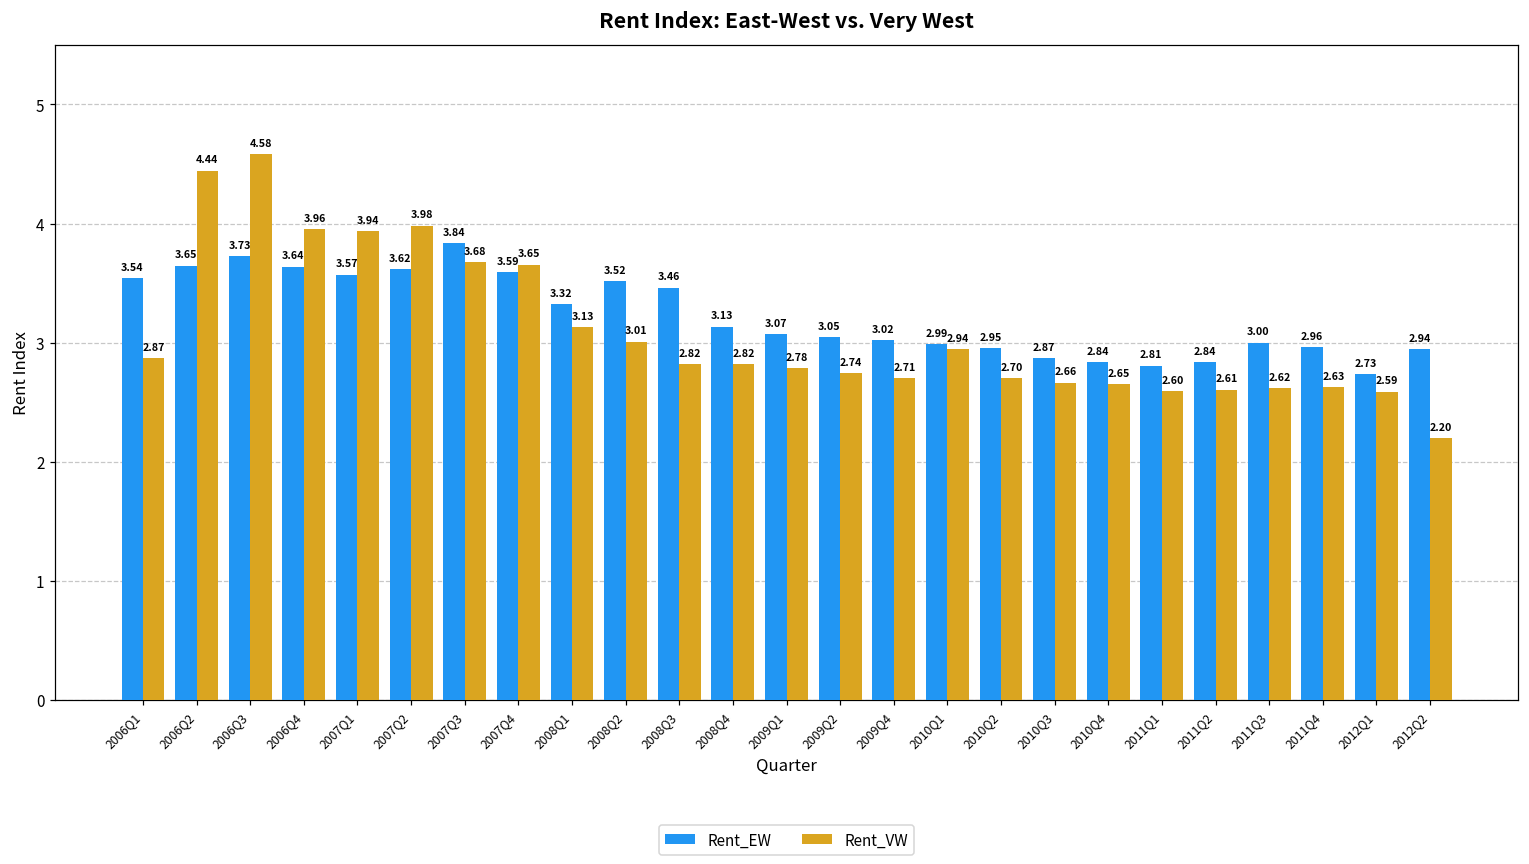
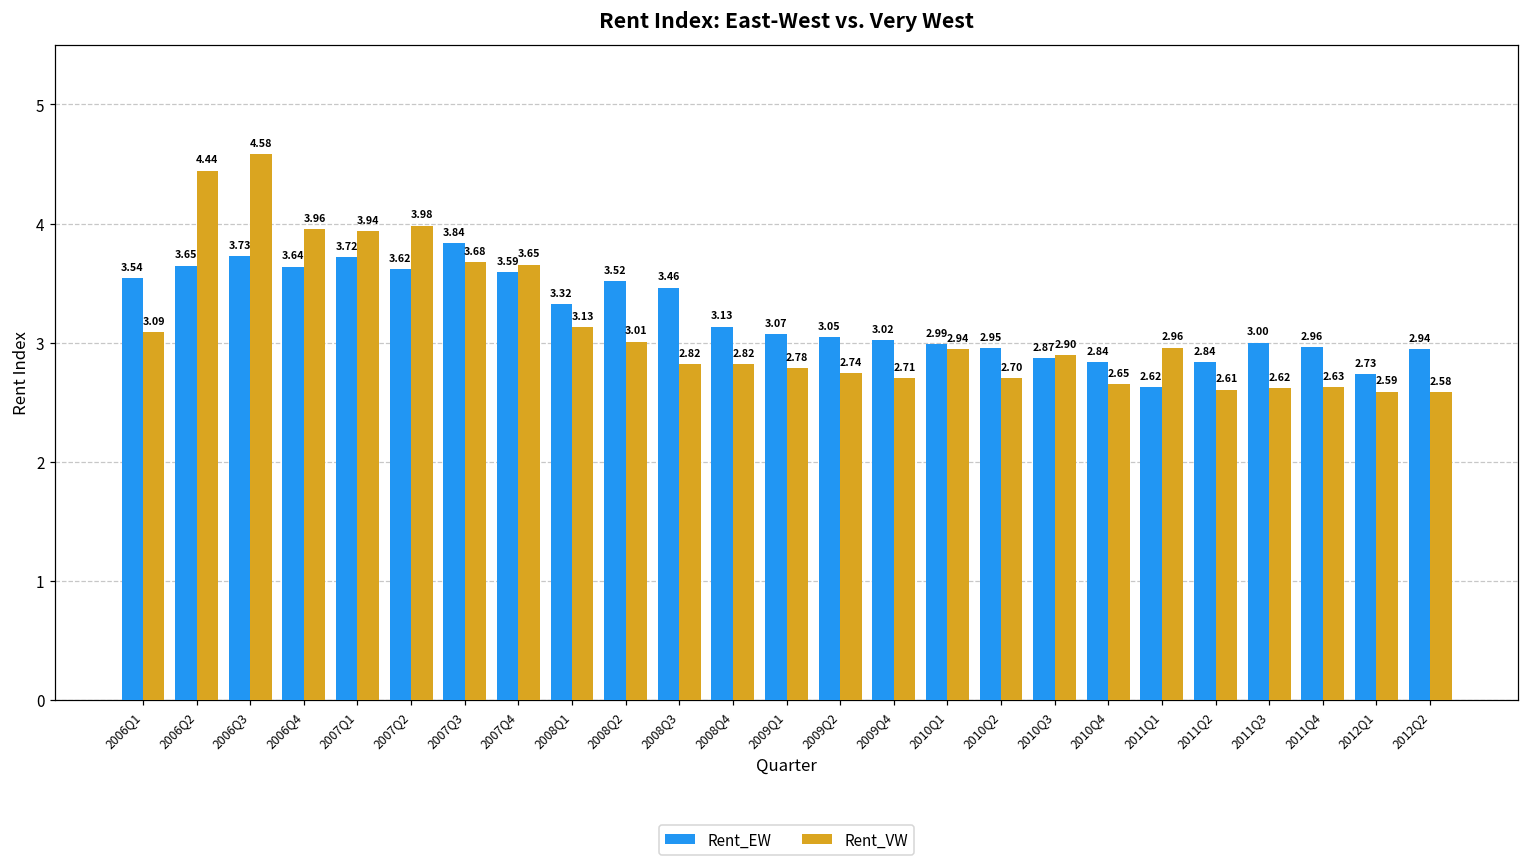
Rent_VW, 2006Q1: 2.87 -> 3.09
Rent_EW, 2007Q1: 3.57 -> 3.72
Rent_VW, 2010Q3: 2.66 -> 2.90
Rent_EW, 2011Q1: 2.81 -> 2.62
Rent_VW, 2011Q1: 2.60 -> 2.96
Rent_VW, 2012Q2: 2.20 -> 2.58
